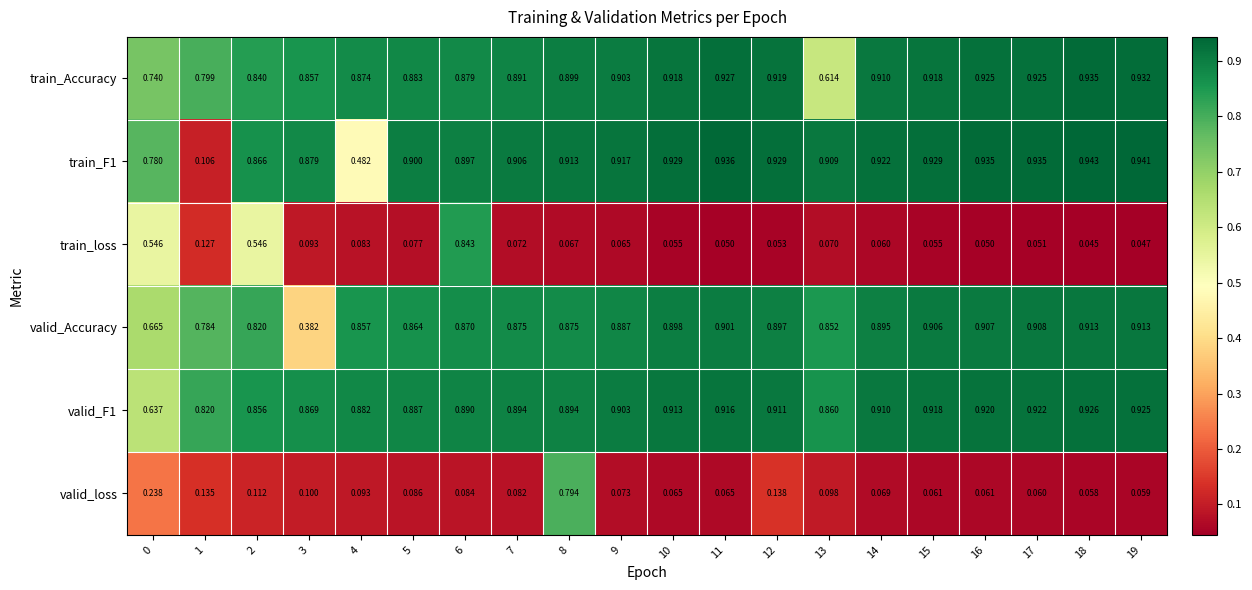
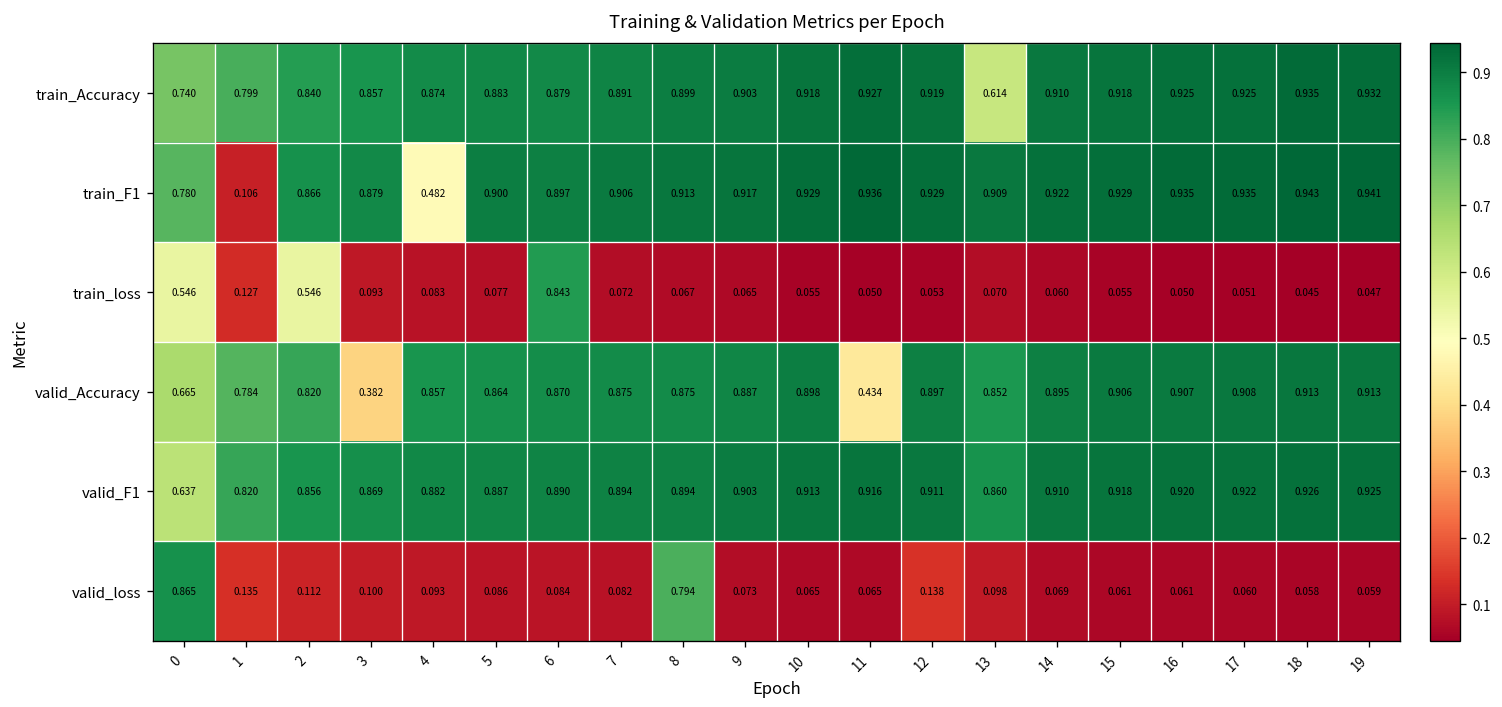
valid_Accuracy, 11: 0.901 -> 0.434
valid_loss, 0: 0.238 -> 0.865
